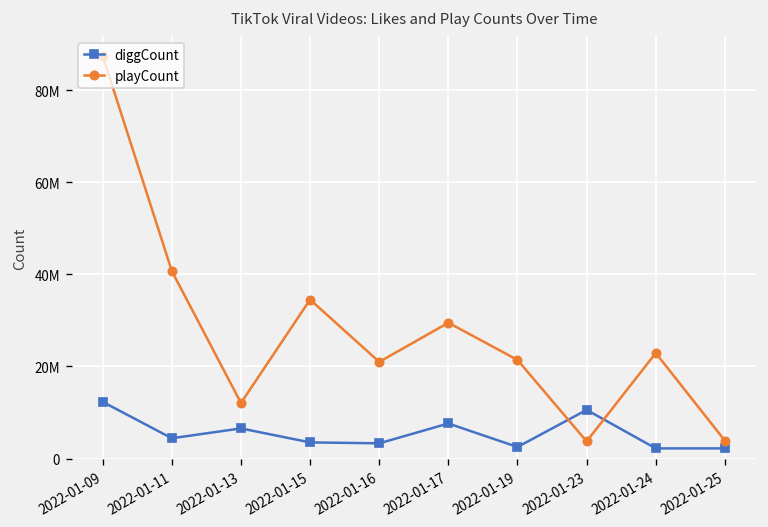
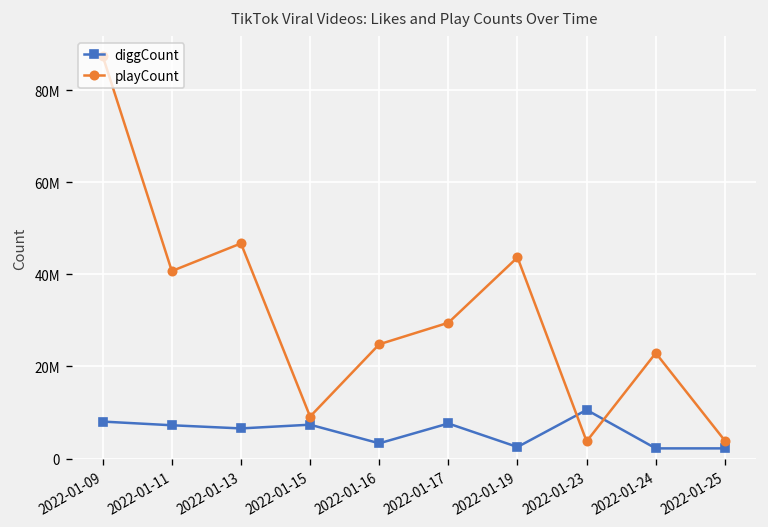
diggCount, 2022-01-09: 12000000 -> 8000000
diggCount, 2022-01-11: 4000000 -> 7000000
playCount, 2022-01-13: 12000000 -> 47000000
diggCount, 2022-01-15: 4000000 -> 7000000
playCount, 2022-01-15: 35000000 -> 9000000
playCount, 2022-01-16: 21000000 -> 25000000
playCount, 2022-01-19: 21000000 -> 44000000
